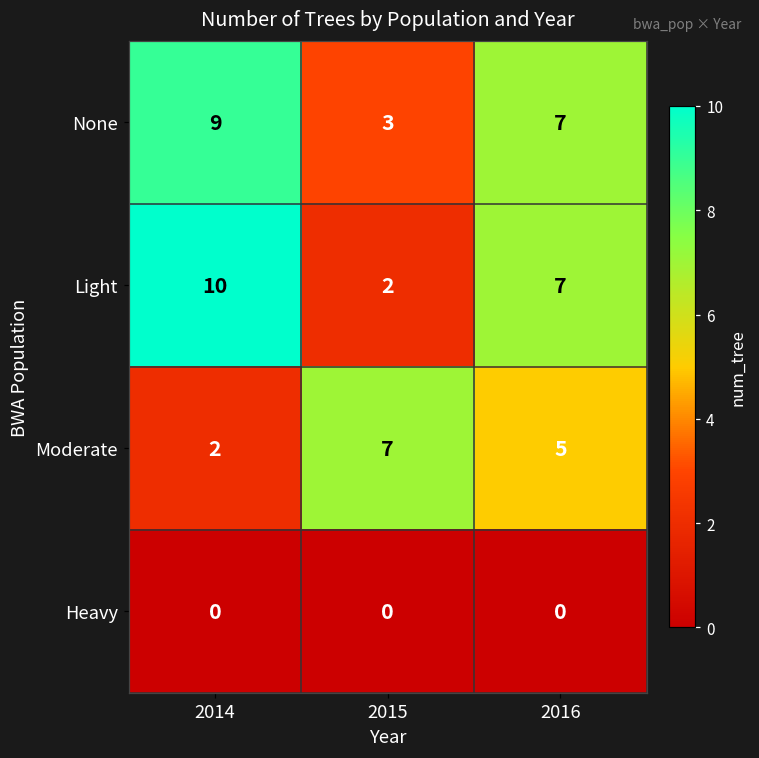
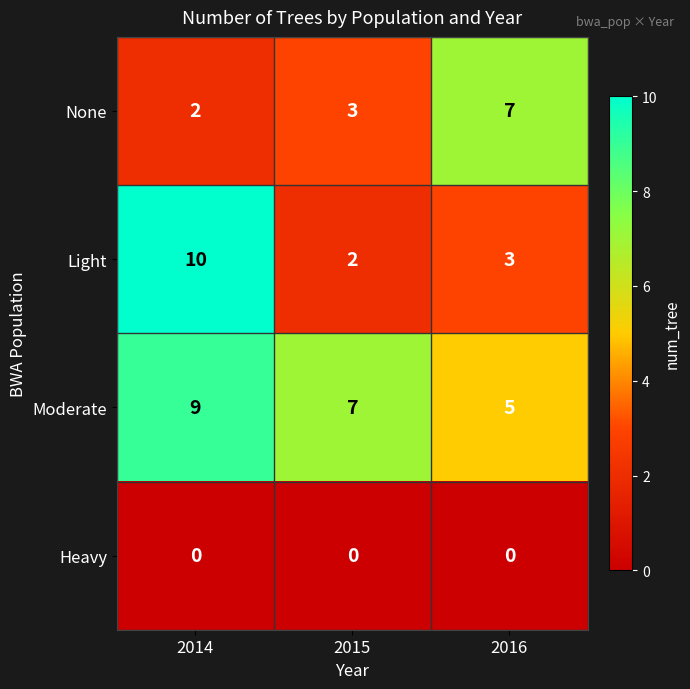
None, 2014: 9 -> 2
Light, 2016: 7 -> 3
Moderate, 2014: 2 -> 9
